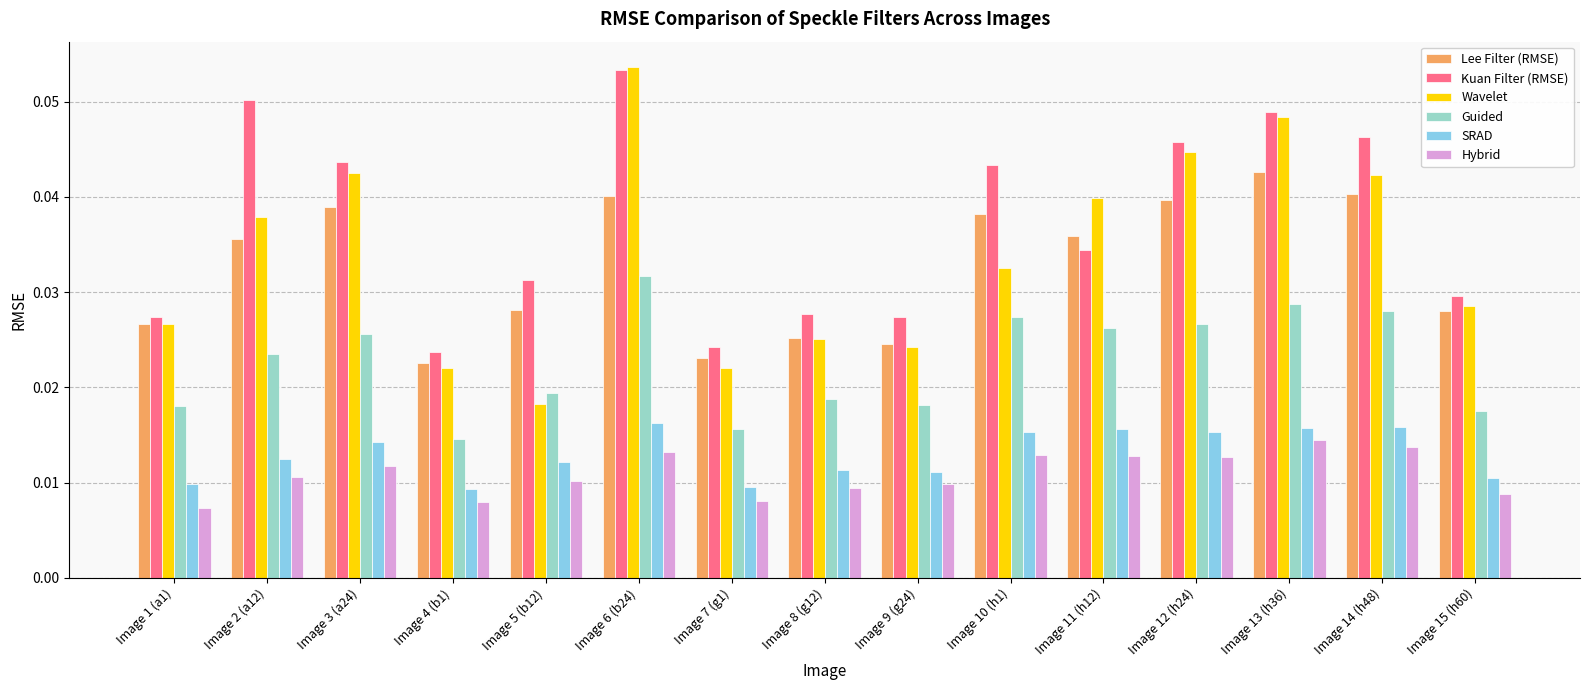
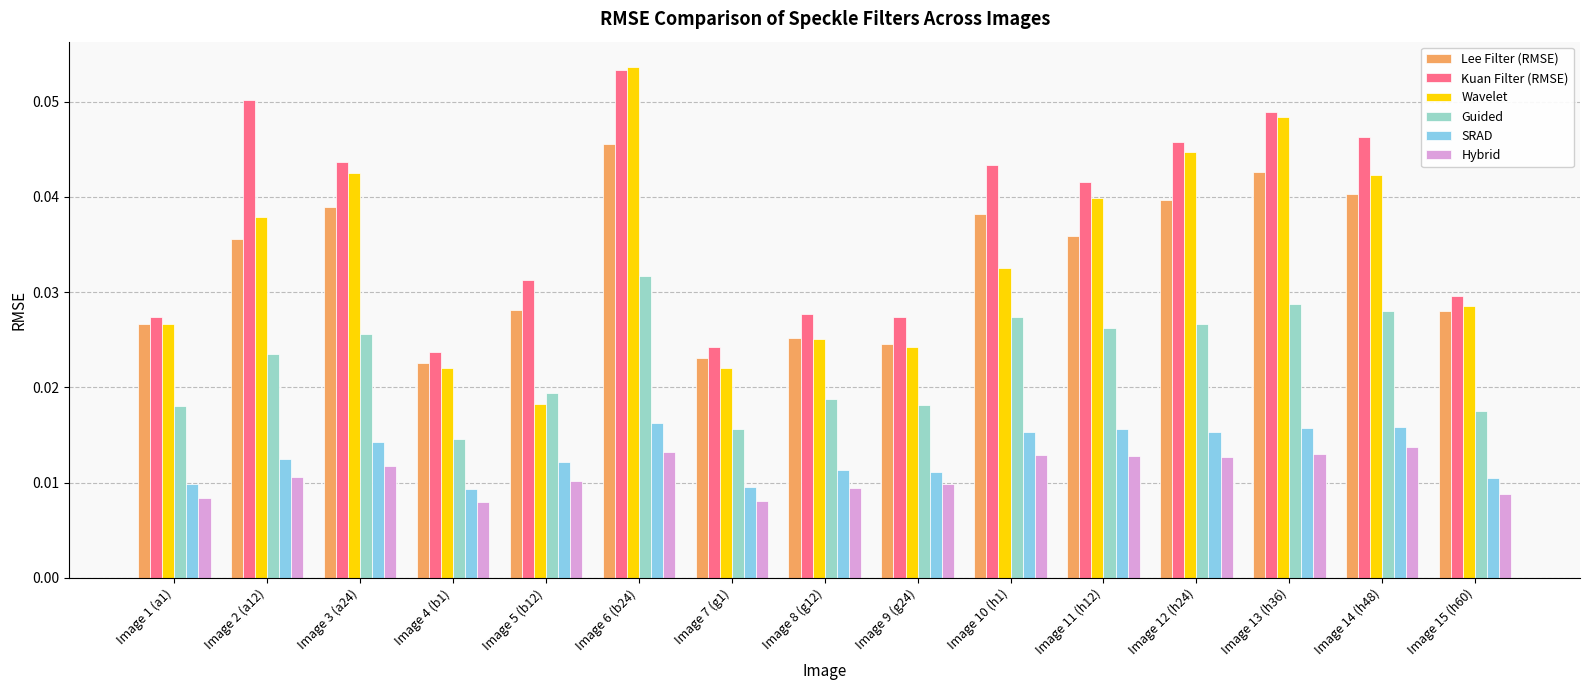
Hybrid, Image 1 (a1): 0.007 -> 0.008
Lee Filter (RMSE), Image 6 (b24): 0.040 -> 0.046
Kuan Filter (RMSE), Image 11 (h12): 0.034 -> 0.042
Hybrid, Image 13 (h36): 0.015 -> 0.013
